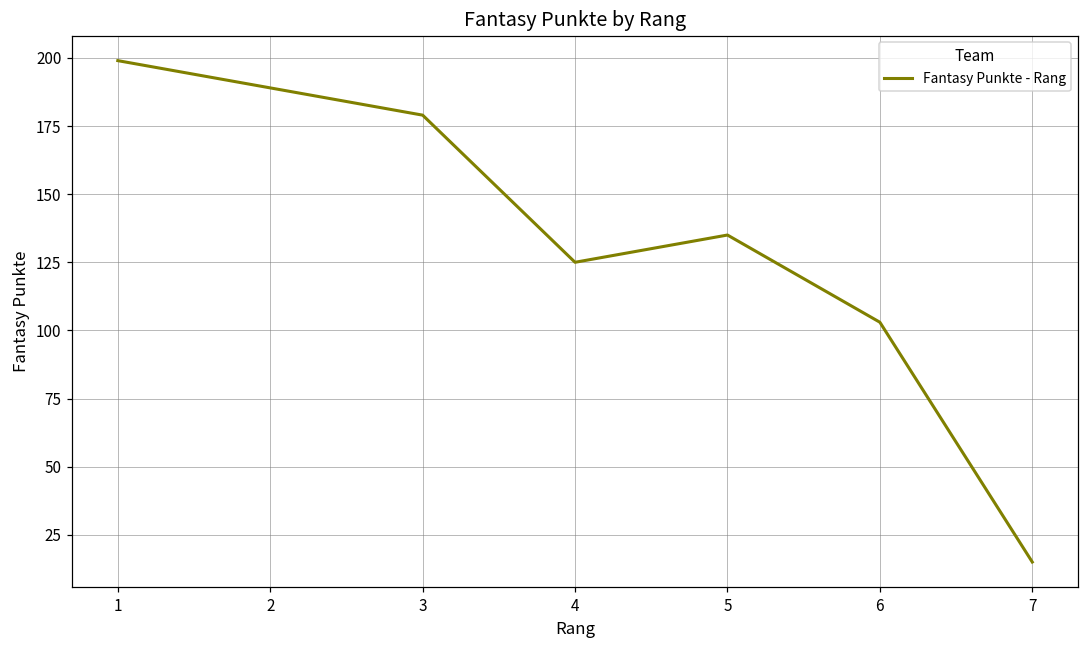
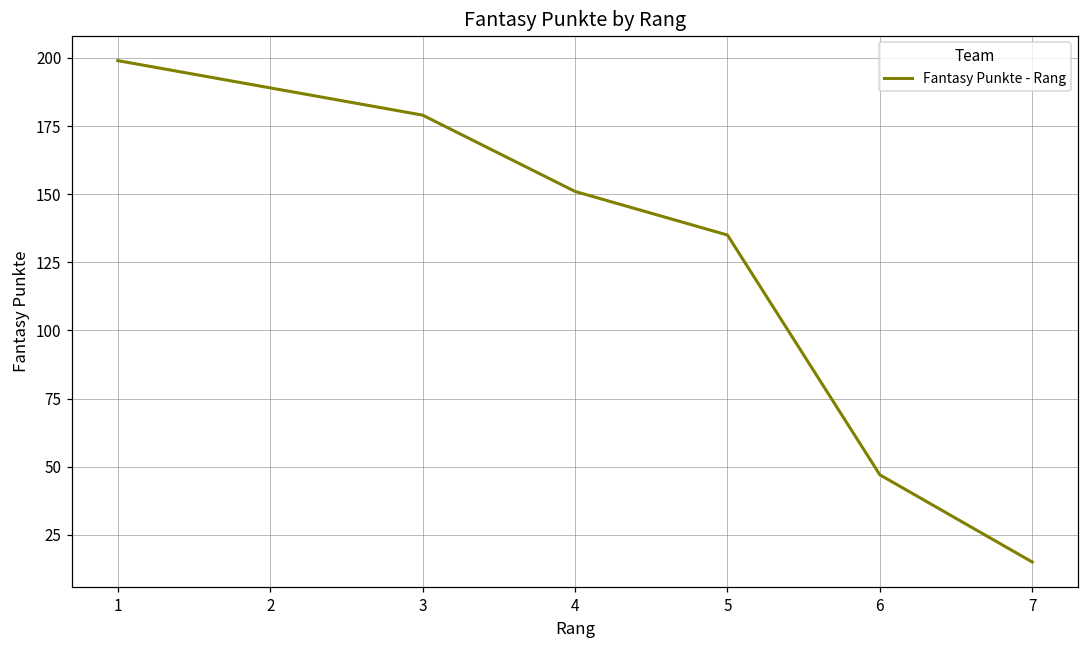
4: 125 -> 151
6: 103 -> 47
